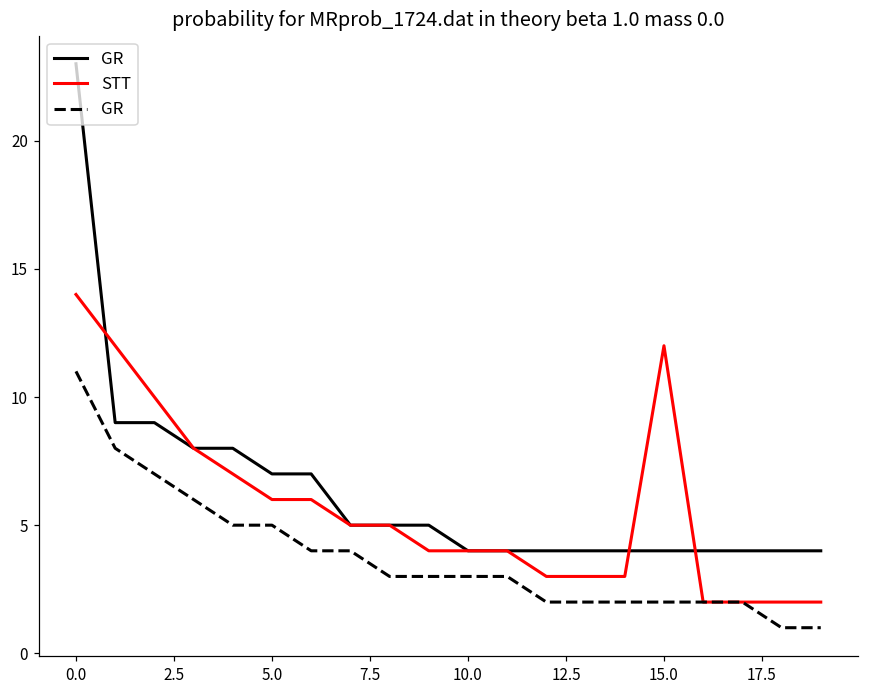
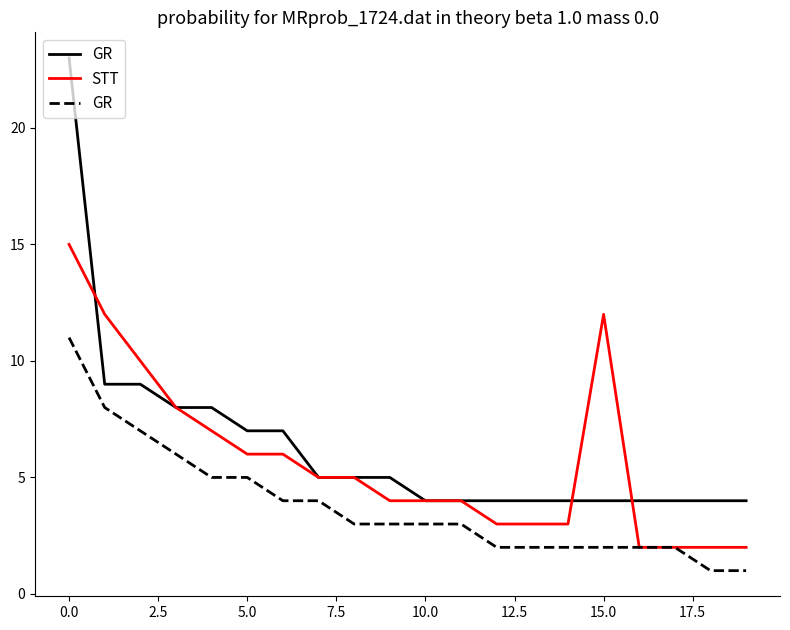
STT, 0.0: 14 -> 15
